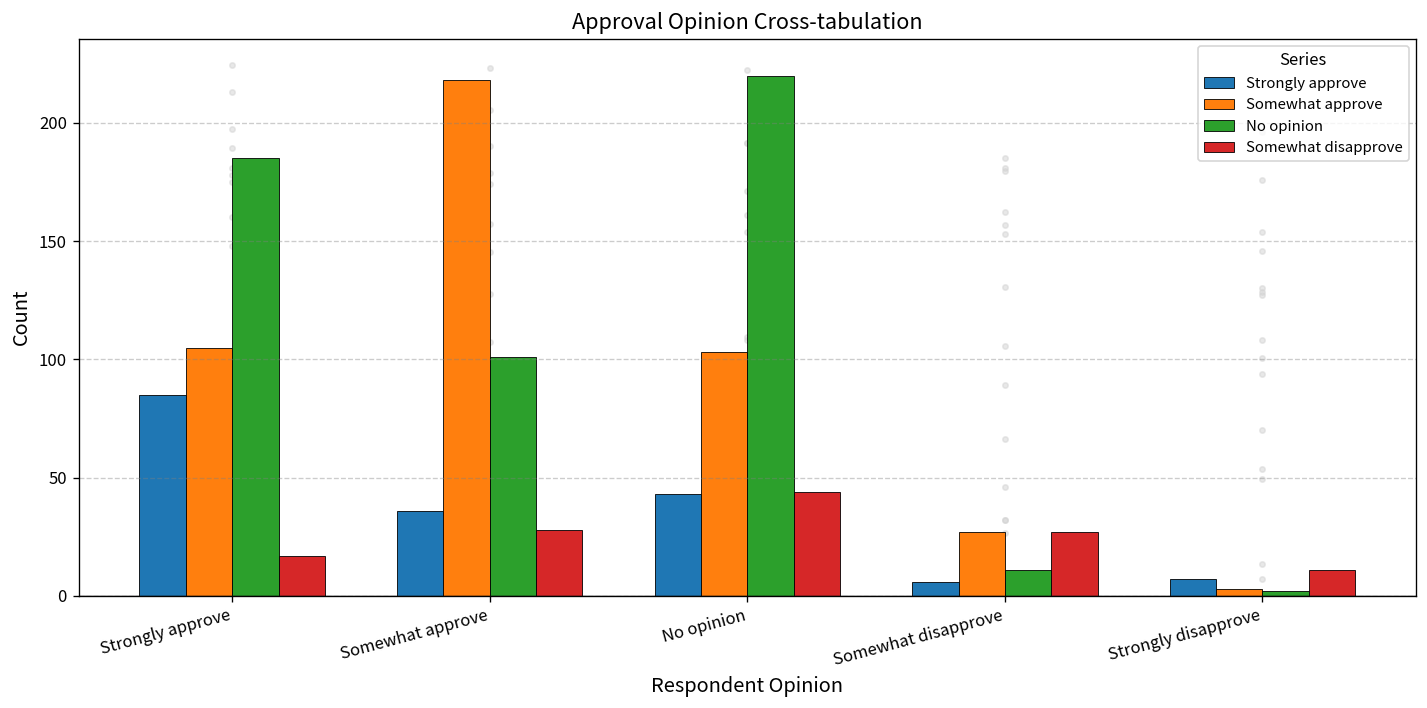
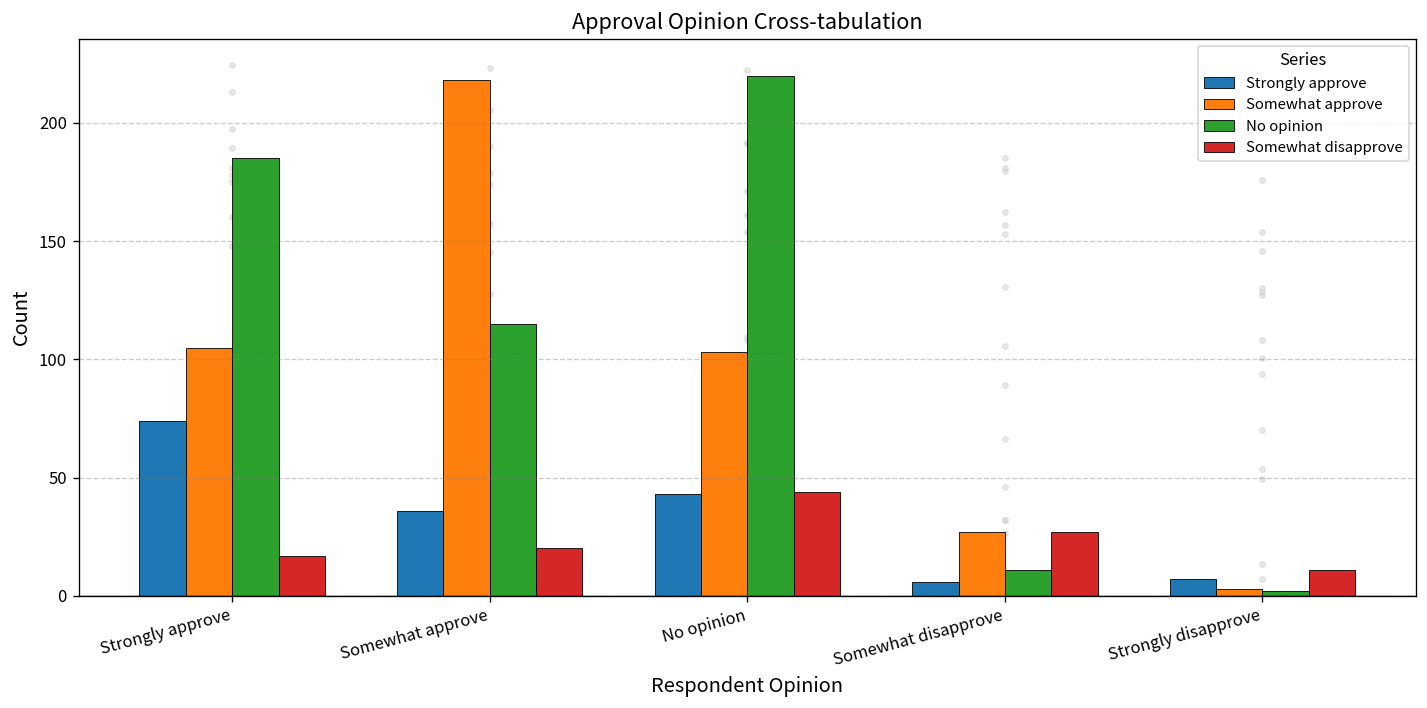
Strongly approve, Strongly approve: 85 -> 74
No opinion, Somewhat approve: 101 -> 115
Somewhat disapprove, Somewhat approve: 28 -> 20
